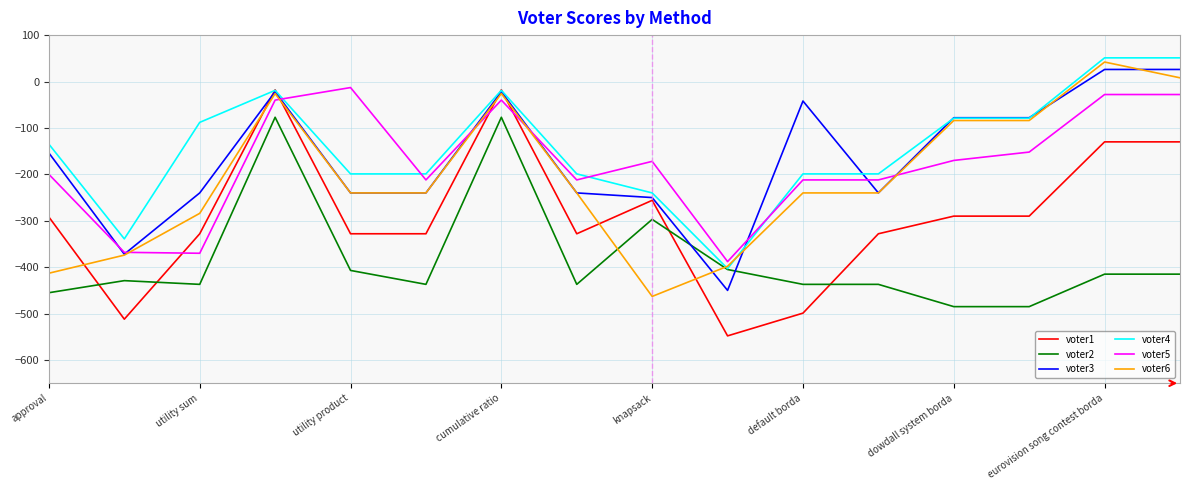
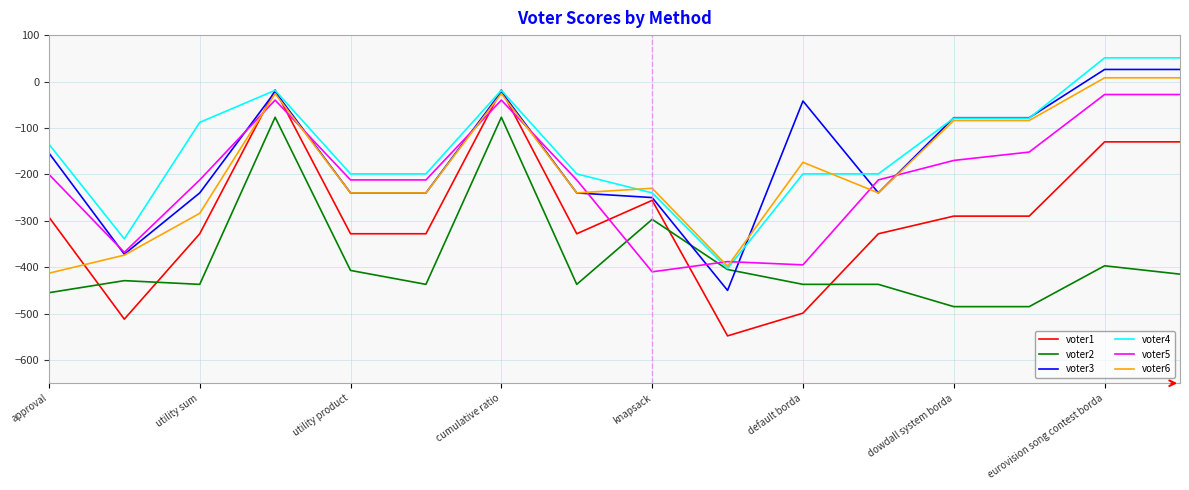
voter5, utility sum: -370 -> -210
voter5, utility product: -10 -> -210
voter5, knapsack: -170 -> -410
voter6, knapsack: -460 -> -230
voter5, default borda: -210 -> -400
voter6, default borda: -240 -> -170
voter2, eurovision song contest borda: -420 -> -400
voter6, eurovision song contest borda: 40 -> 10
